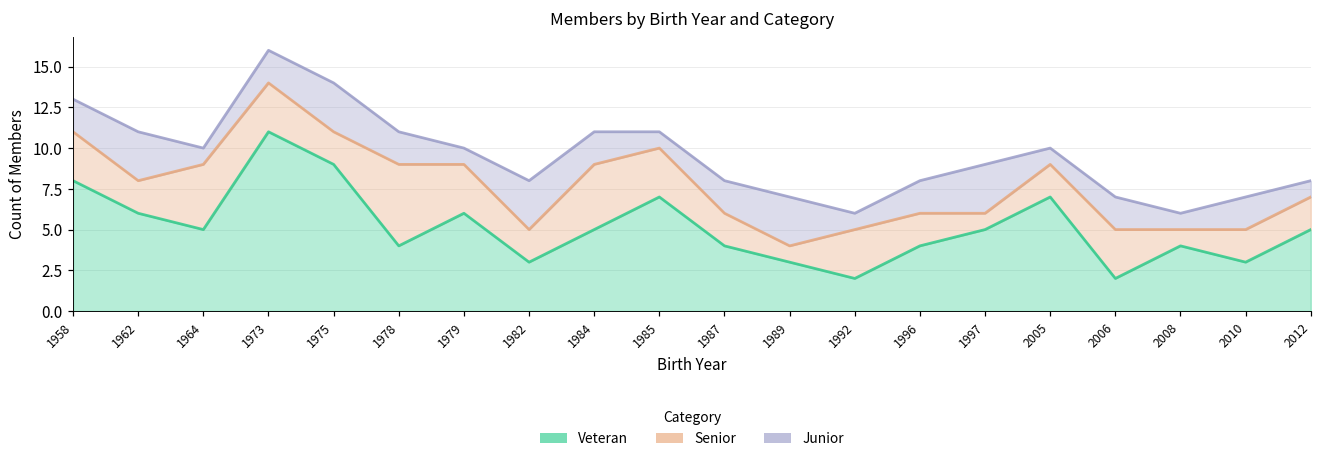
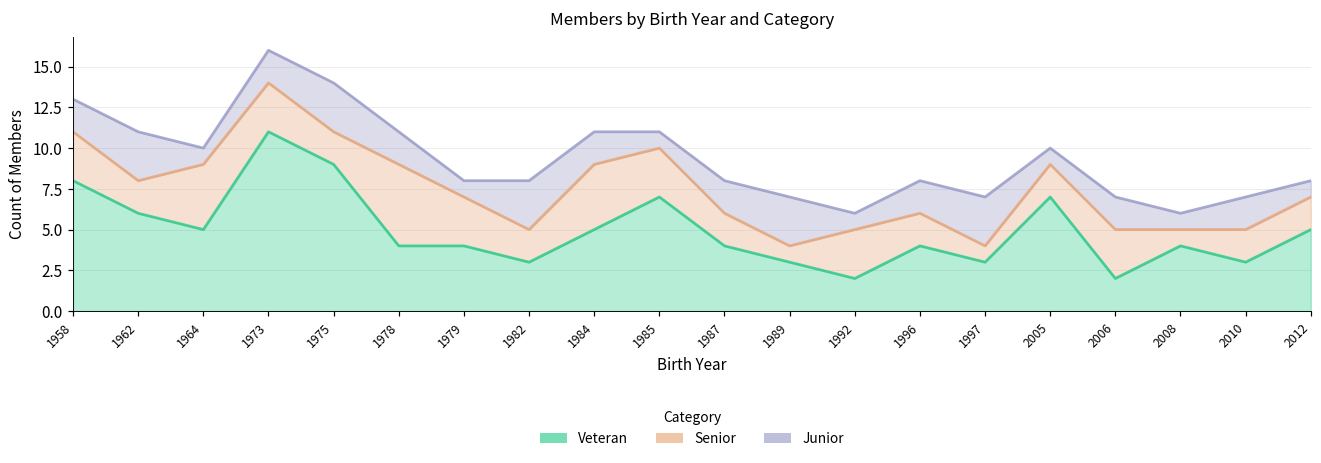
Veteran, 1979: 6 -> 4
Veteran, 1997: 5 -> 3
